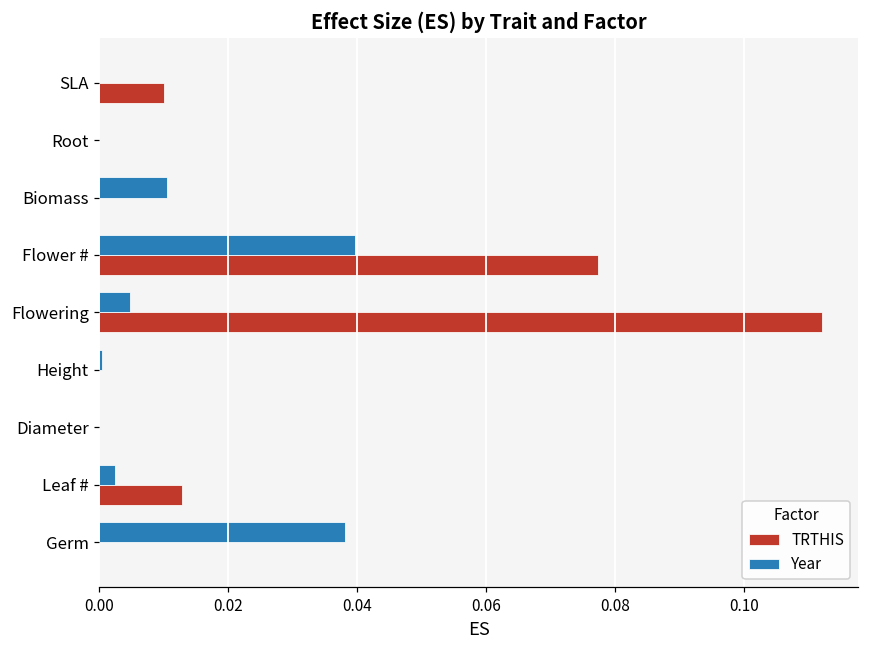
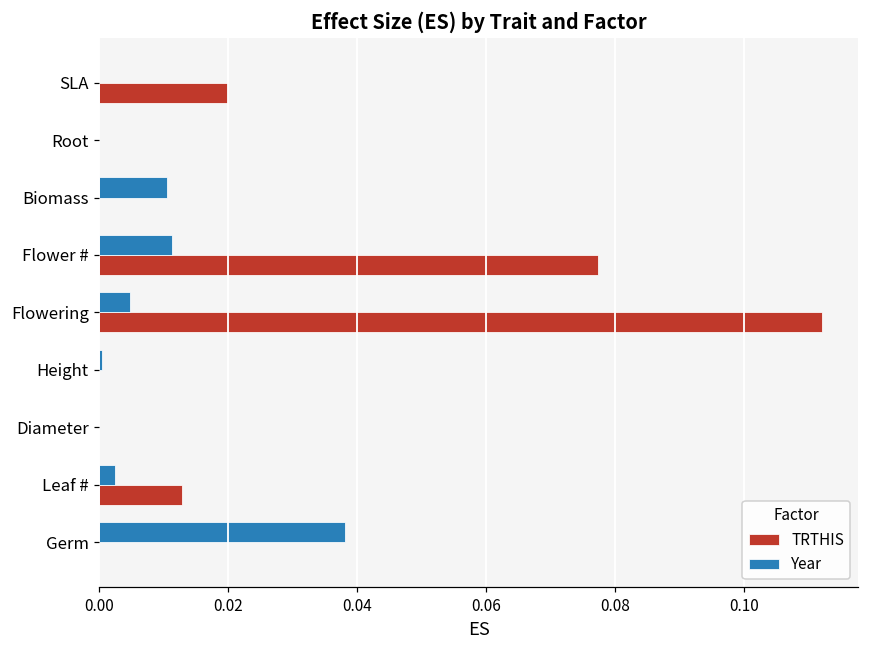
TRTHIS, SLA: 0.01 -> 0.02
Year, Flower #: 0.040 -> 0.011
